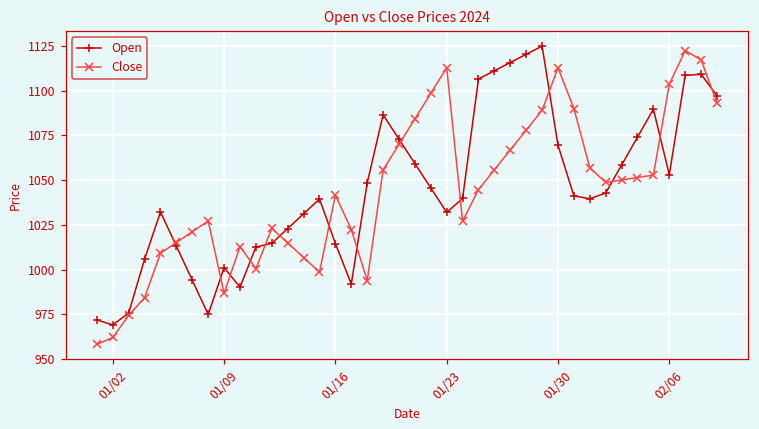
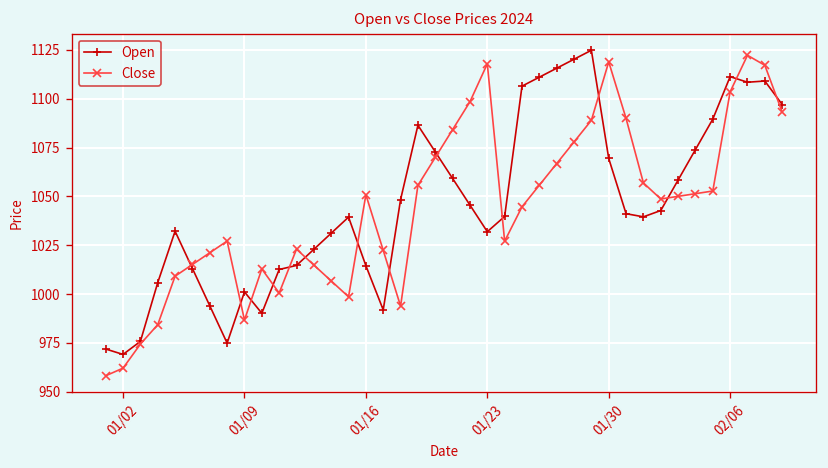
Close, 01/16: 1042 -> 1051
Close, 01/23: 1113 -> 1118
Close, 01/30: 1113 -> 1119
Open, 02/06: 1053 -> 1111
